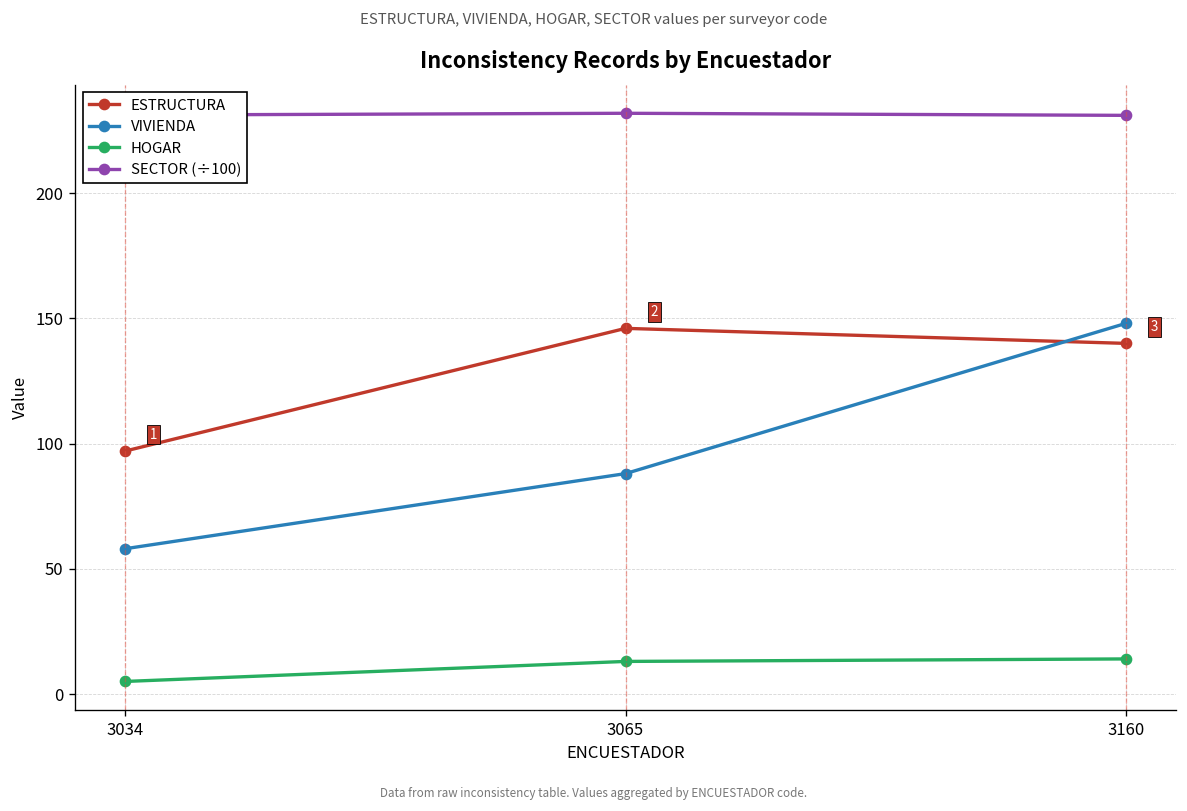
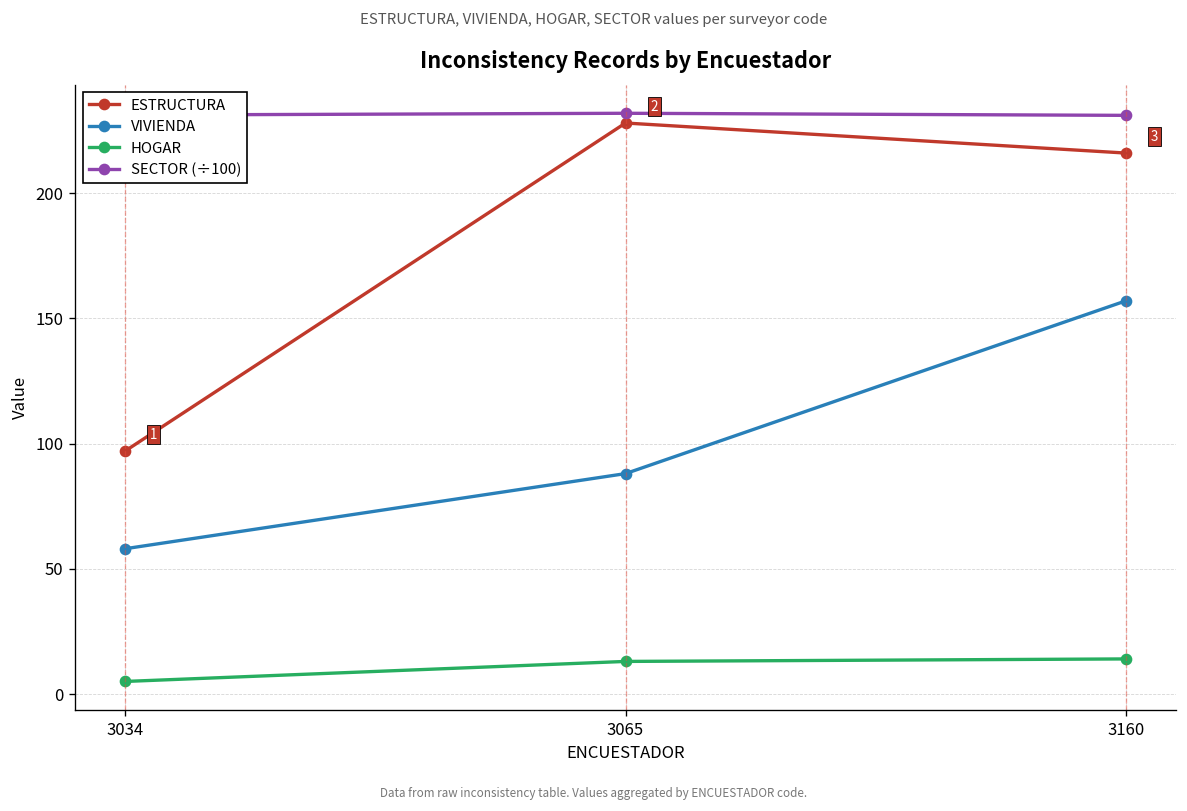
ESTRUCTURA, 3065: 146 -> 228
ESTRUCTURA, 3160: 140 -> 216
VIVIENDA, 3160: 148 -> 157
